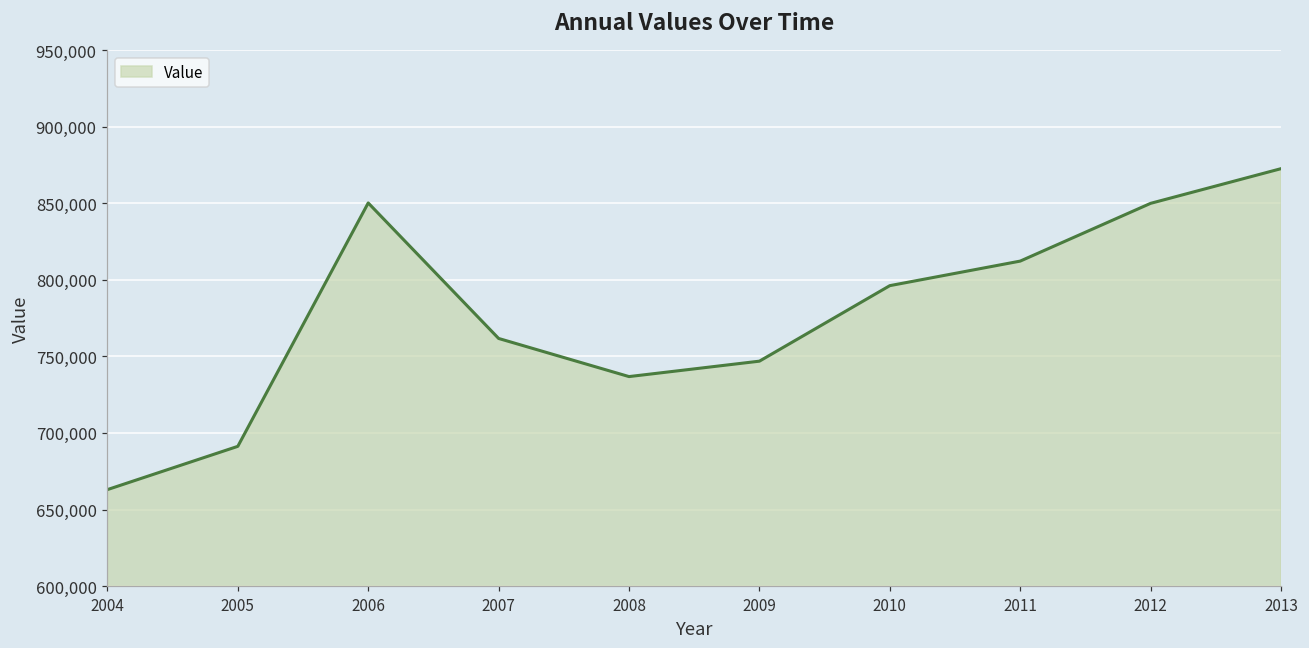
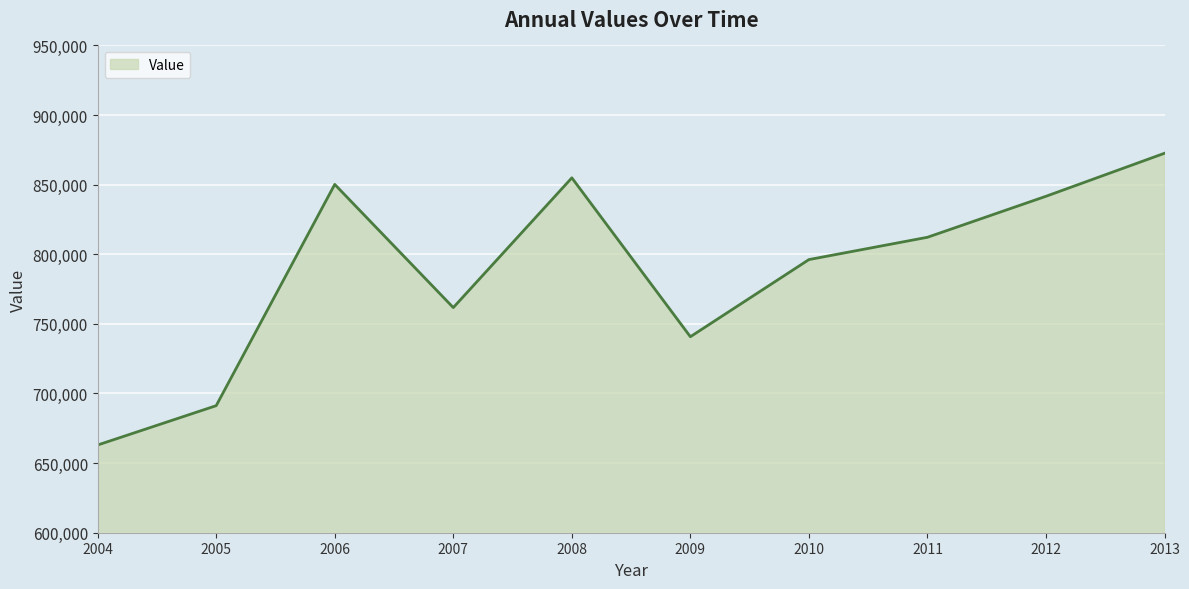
2008: 737,000 -> 855,000
2009: 747,000 -> 741,000
2012: 850,000 -> 842,000
